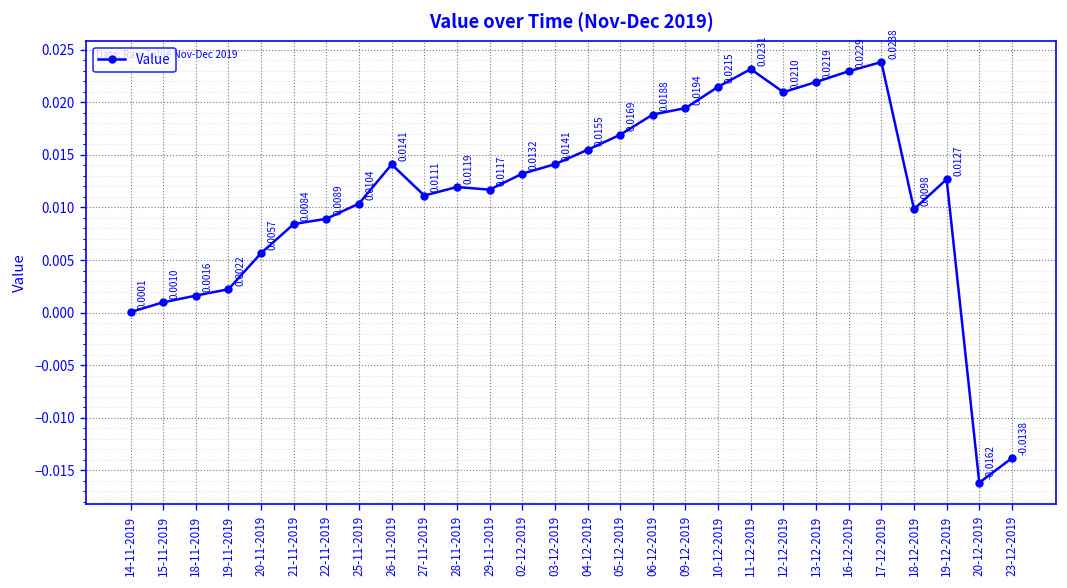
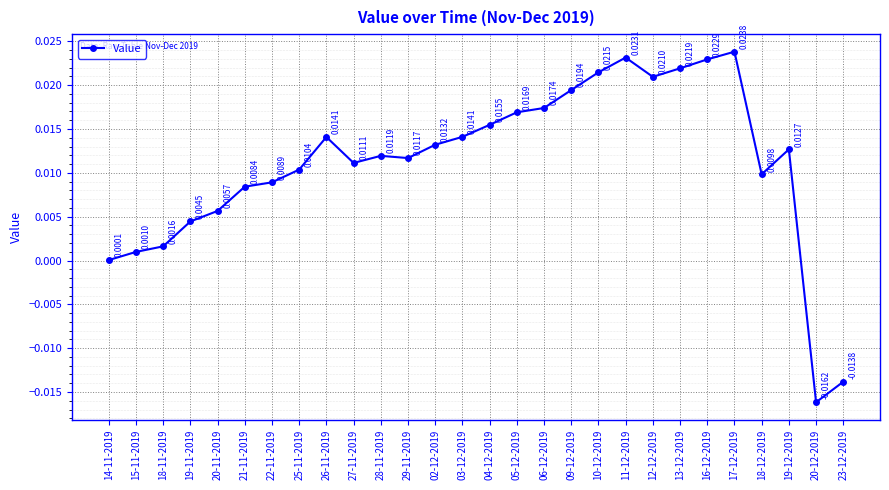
19-11-2019: 0.0022 -> 0.0045
06-12-2019: 0.0188 -> 0.0174
